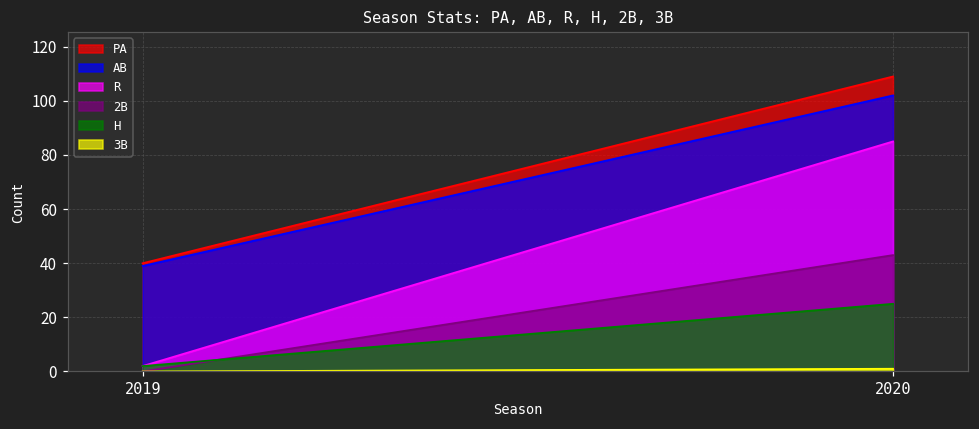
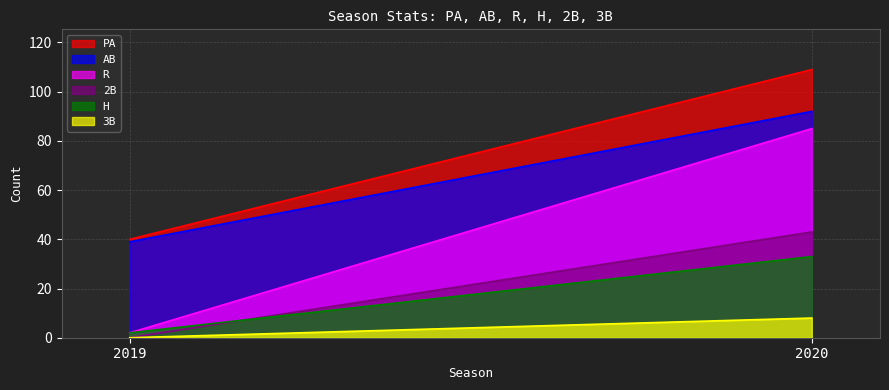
AB, 2020: 102 -> 92
H, 2020: 25 -> 33
3B, 2020: 1 -> 8
